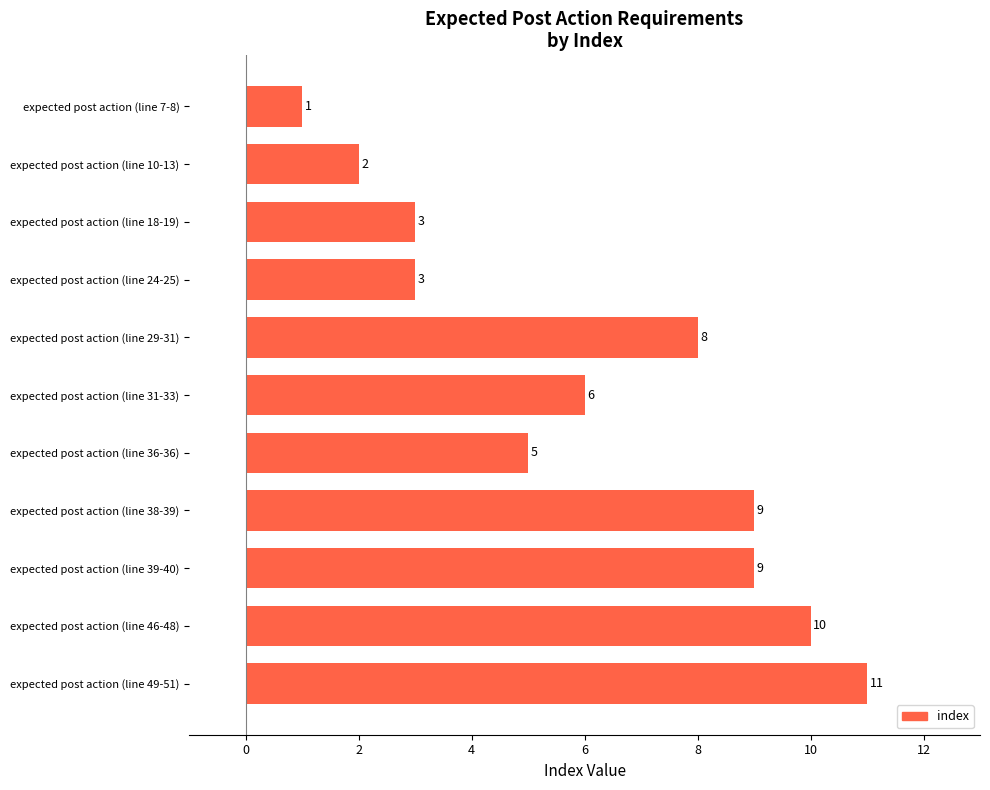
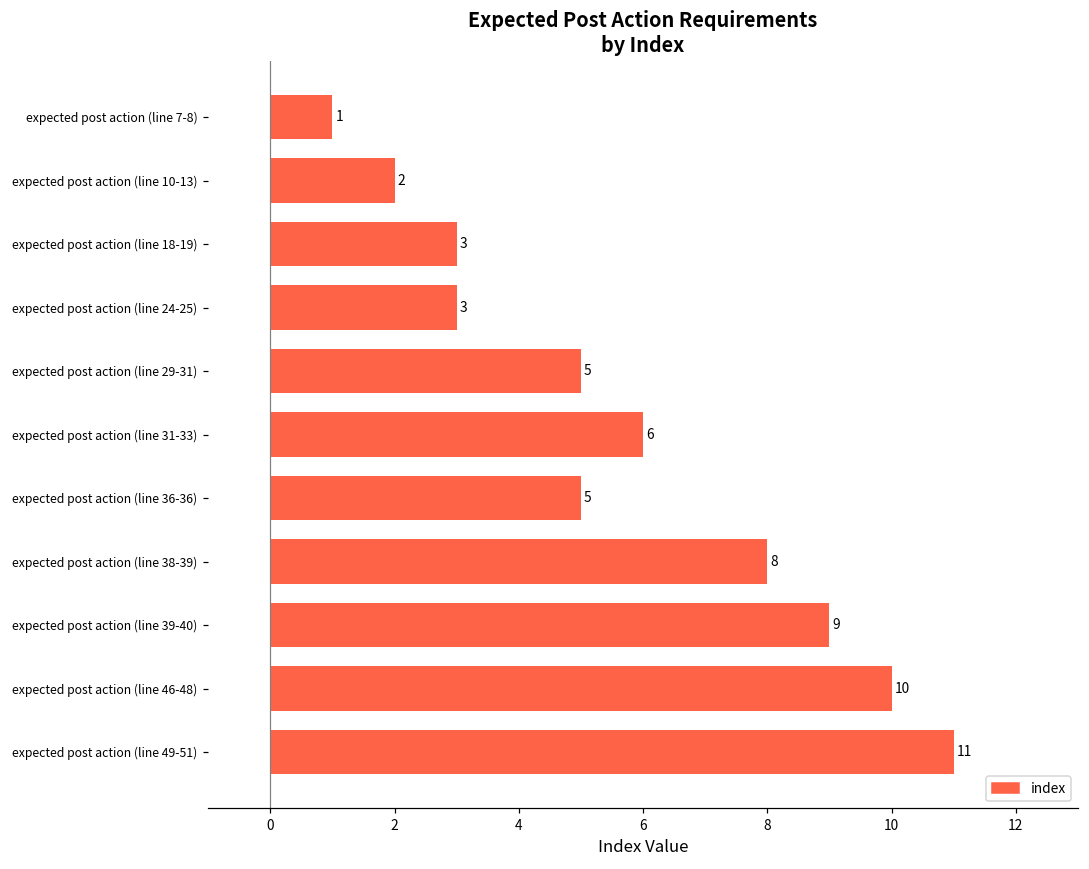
expected post action (line 29-31): 8 -> 5
expected post action (line 38-39): 9 -> 8
